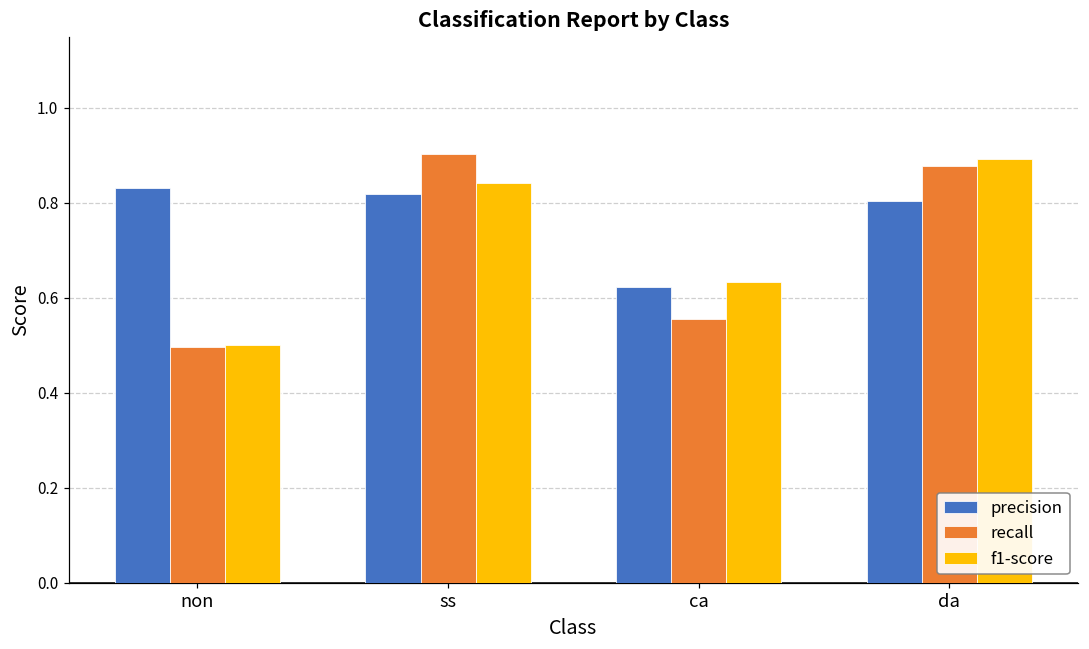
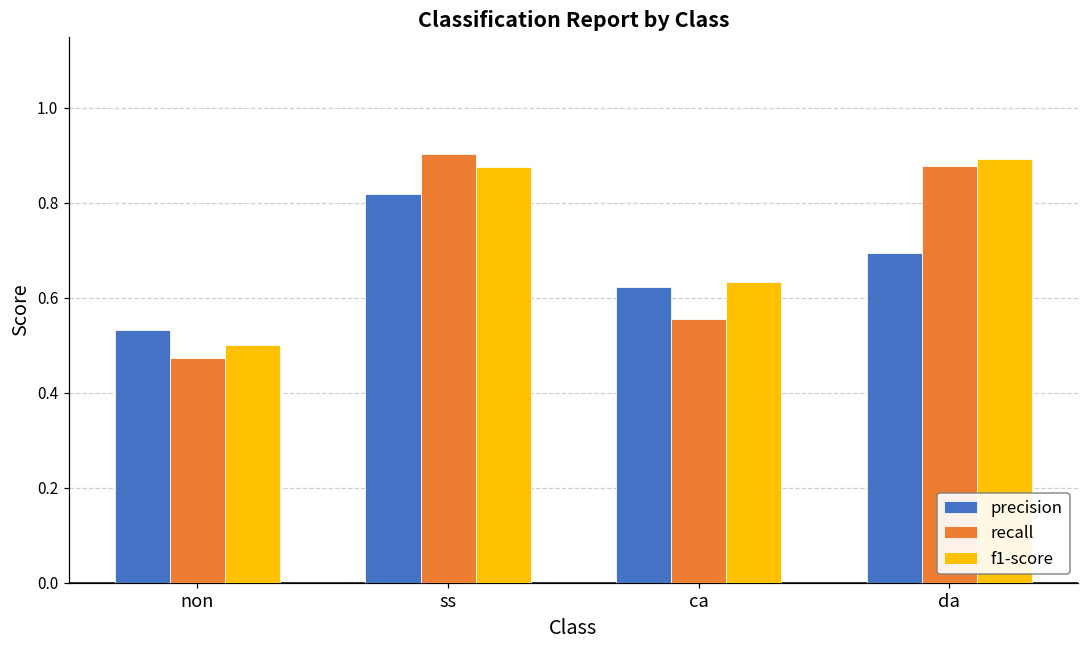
precision, non: 0.83 -> 0.53
recall, non: 0.50 -> 0.47
f1-score, ss: 0.84 -> 0.87
precision, da: 0.80 -> 0.69
